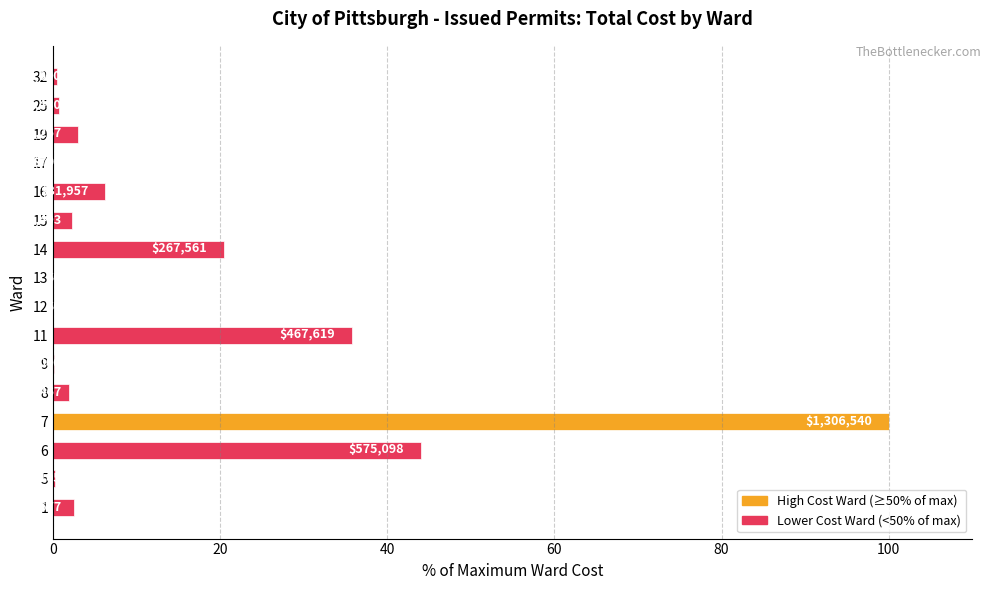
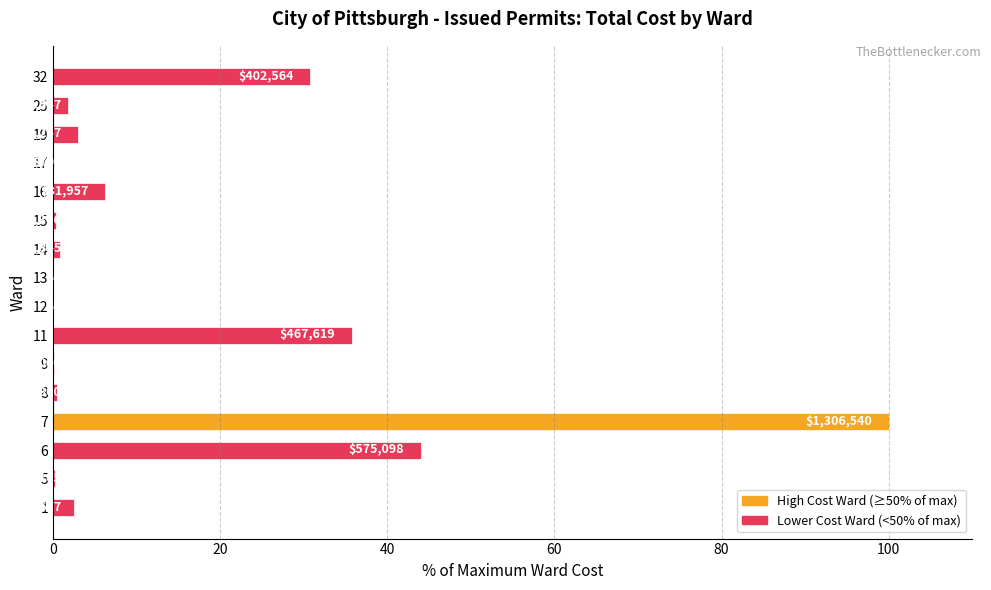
32: 0 -> 31
25: 1 -> 2
15: 2 -> 0
14: 20 -> 1
8: 2 -> 0
